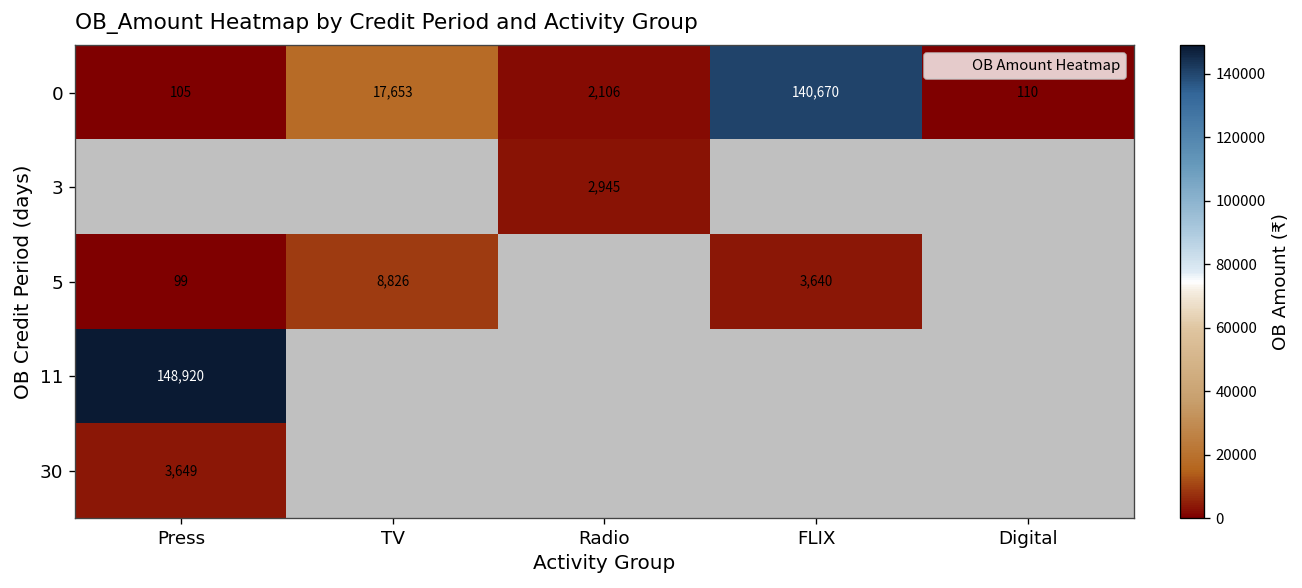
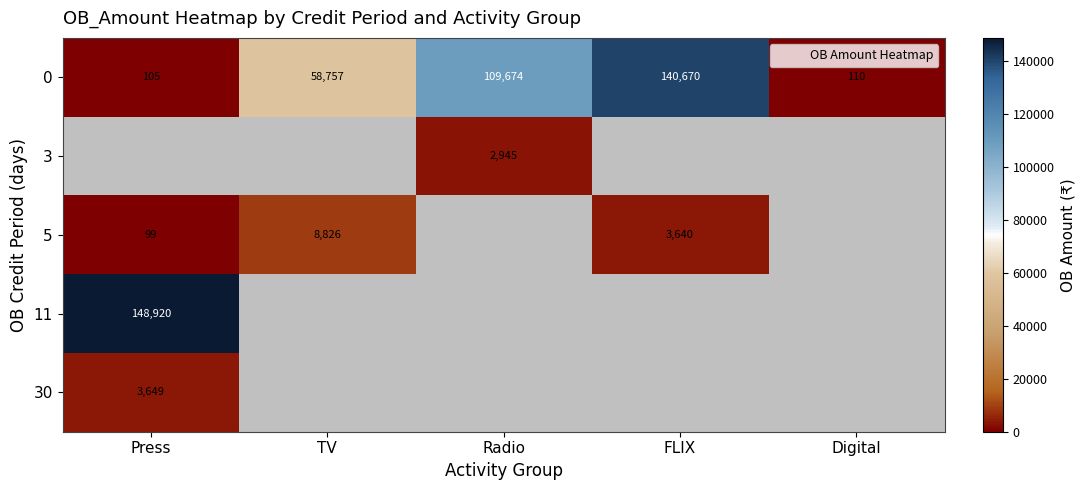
0, TV: 17,653 -> 58,757
0, Radio: 2,106 -> 109,674
